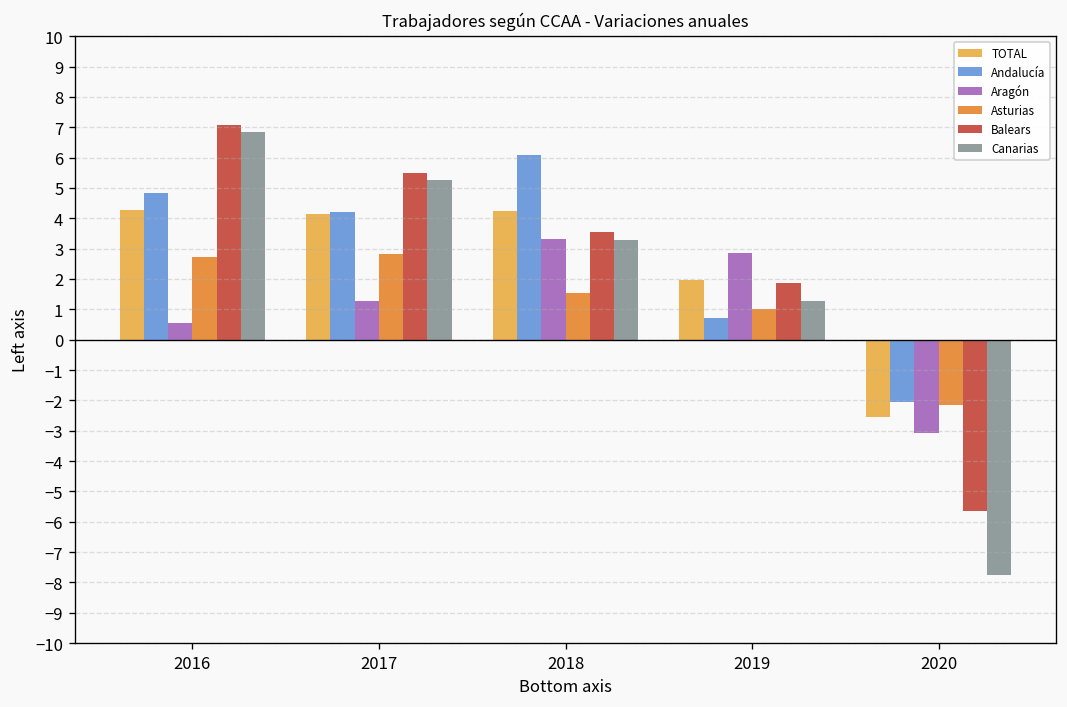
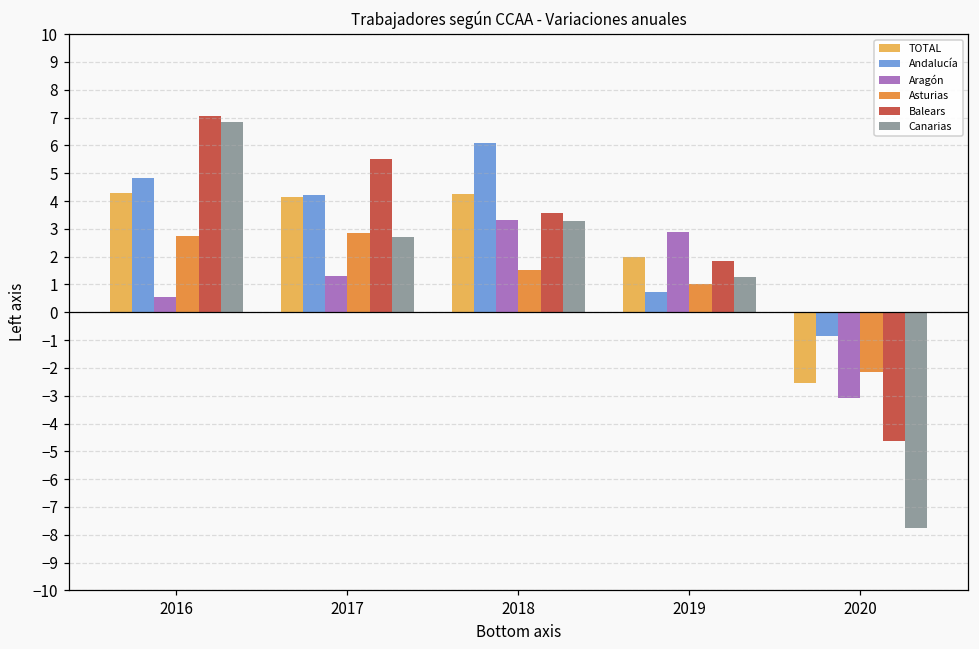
Canarias, 2017: 5.2 -> 2.7
Andalucía, 2020: -2.1 -> -0.8
Balears, 2020: -5.6 -> -4.6
